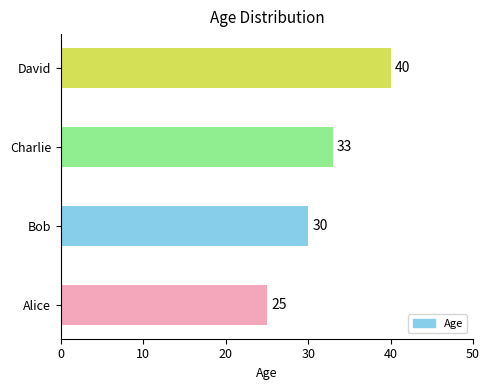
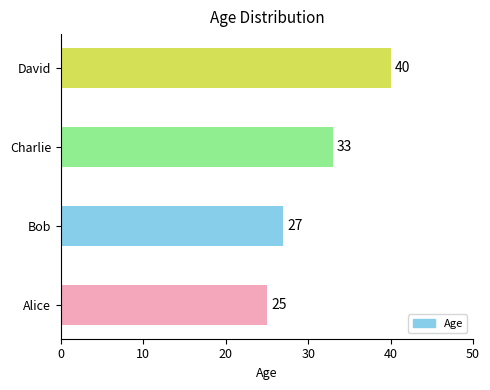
Bob: 30 -> 27
